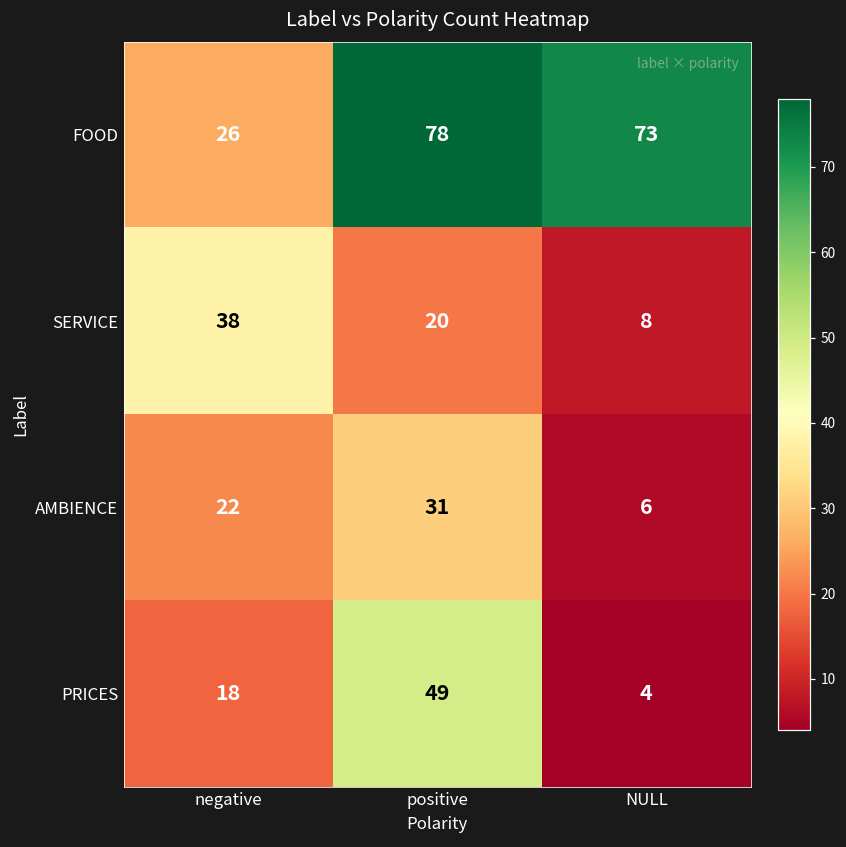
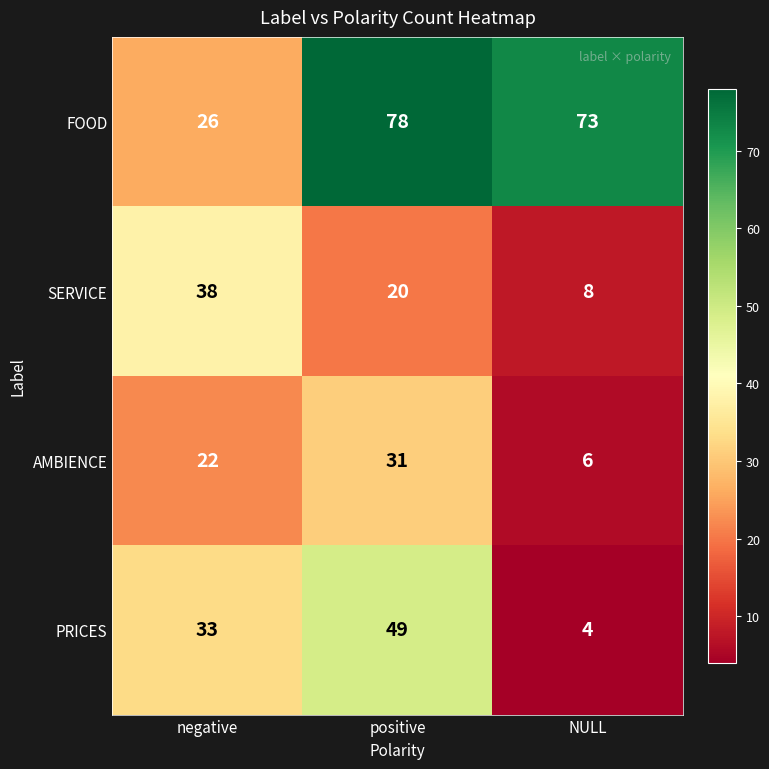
PRICES, negative: 18 -> 33
